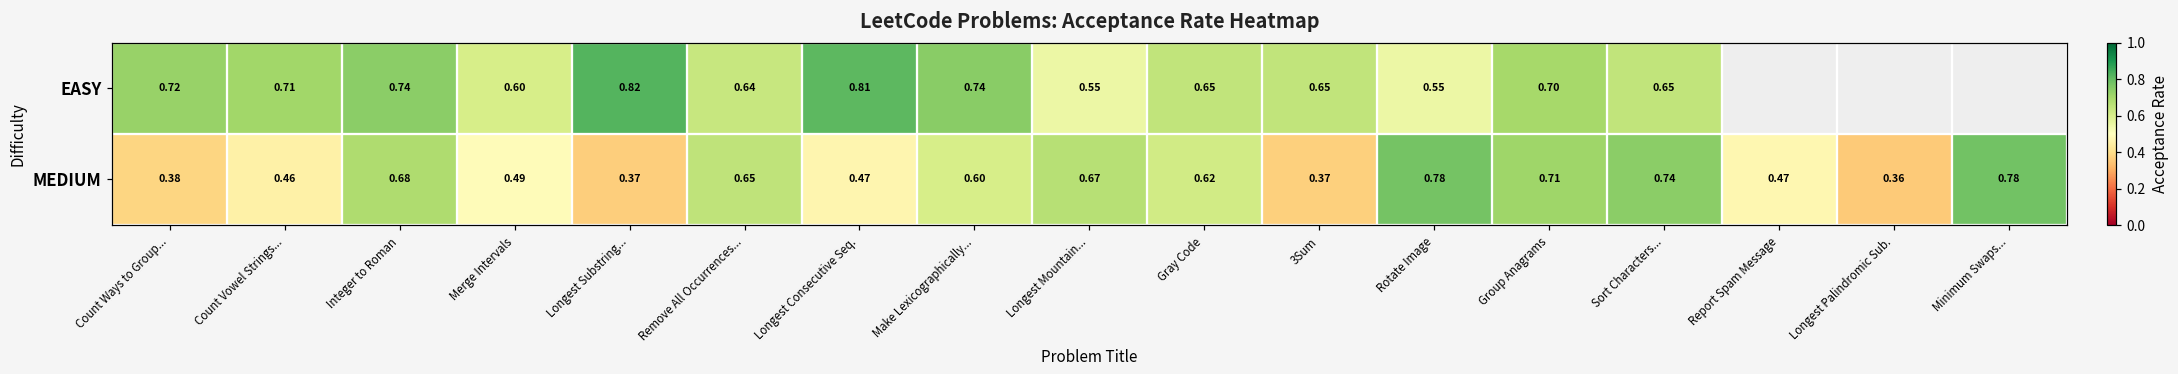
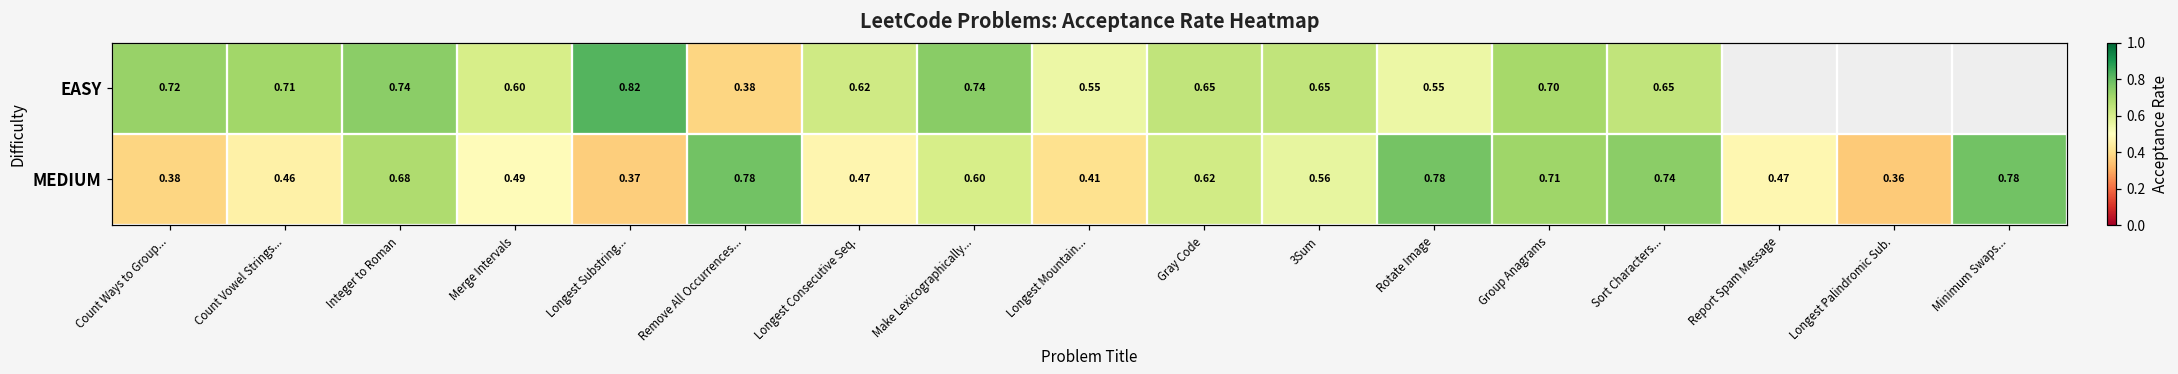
EASY, Remove All Occurrences...: 0.64 -> 0.38
EASY, Longest Consecutive Seq.: 0.81 -> 0.62
MEDIUM, Remove All Occurrences...: 0.65 -> 0.78
MEDIUM, Longest Mountain...: 0.67 -> 0.41
MEDIUM, 3Sum: 0.37 -> 0.56
